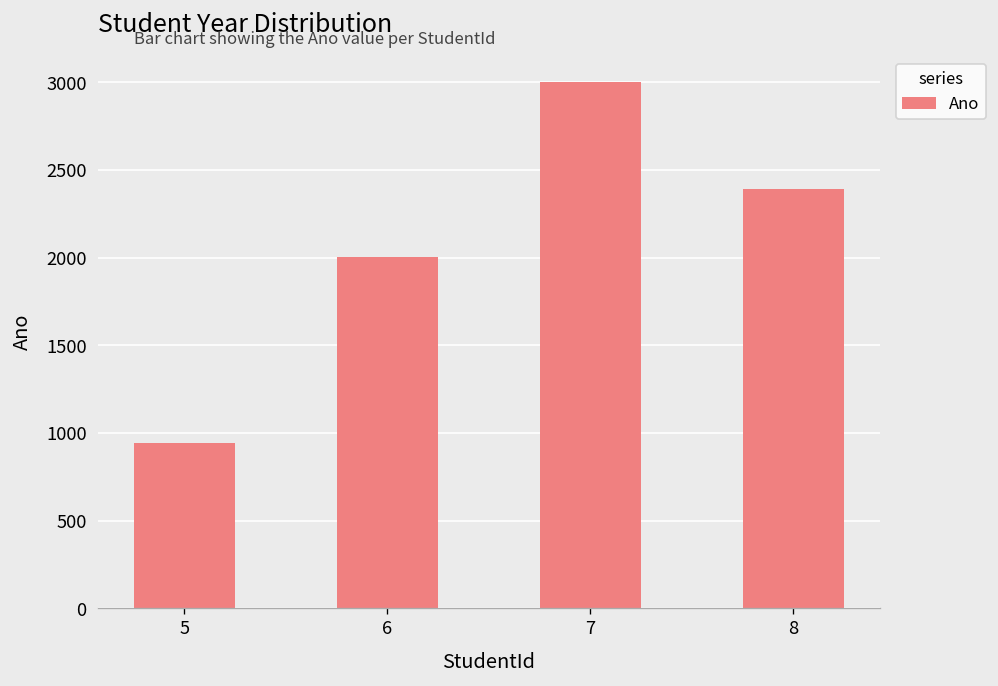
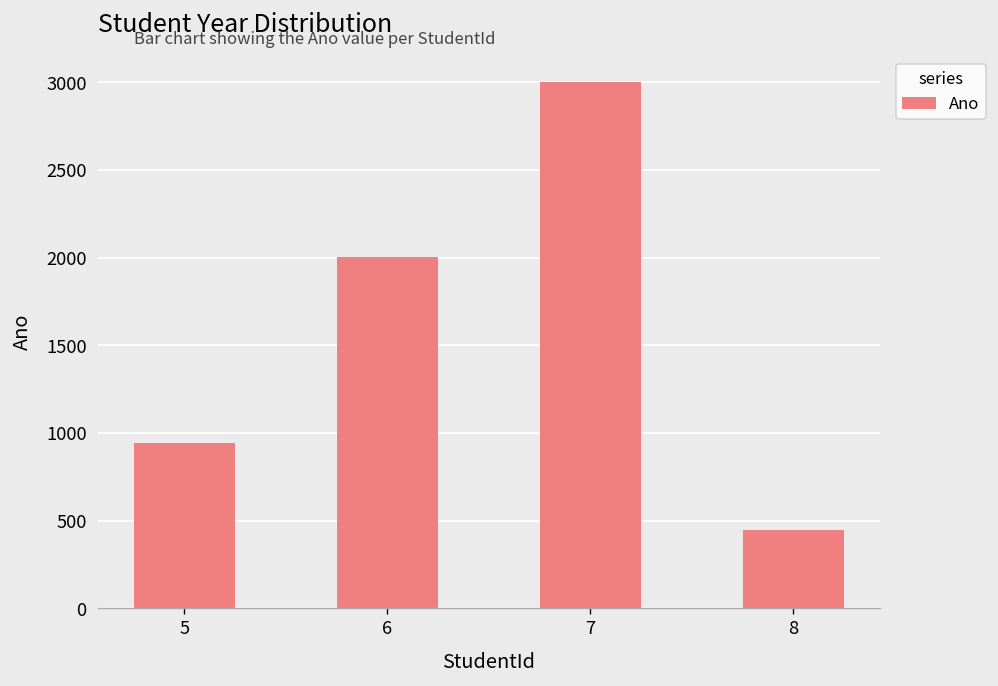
8: 2390 -> 440
